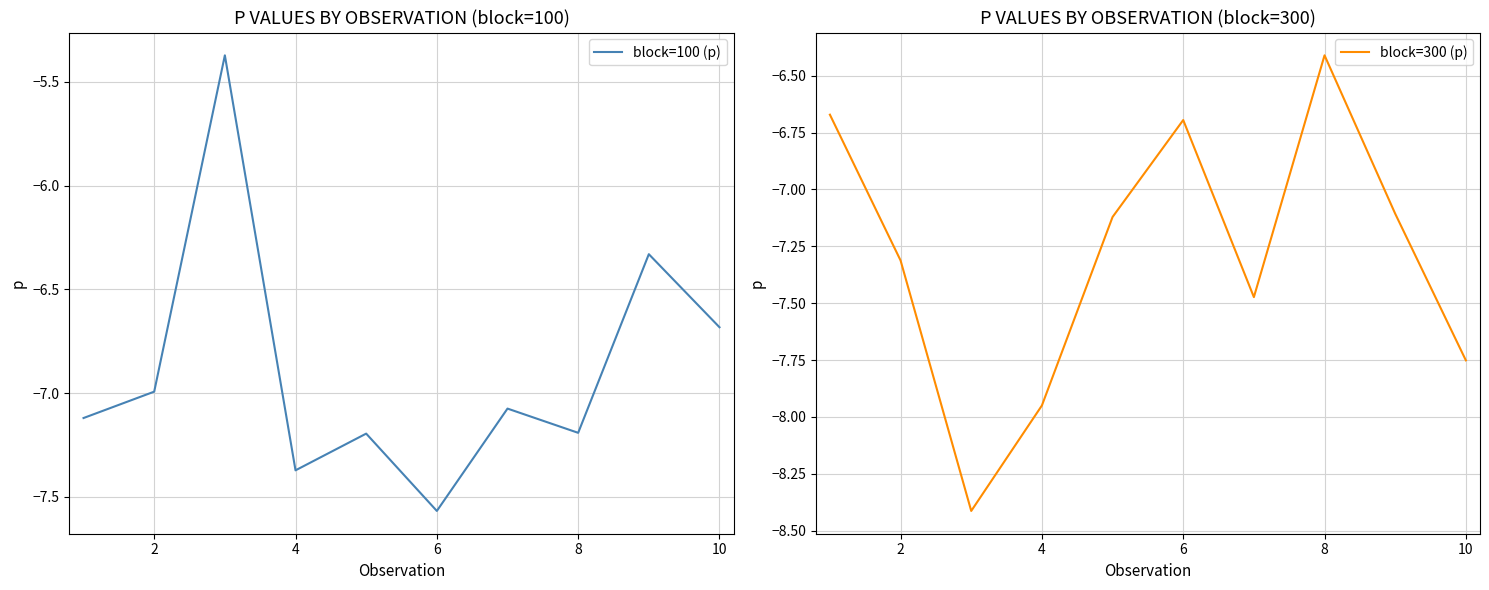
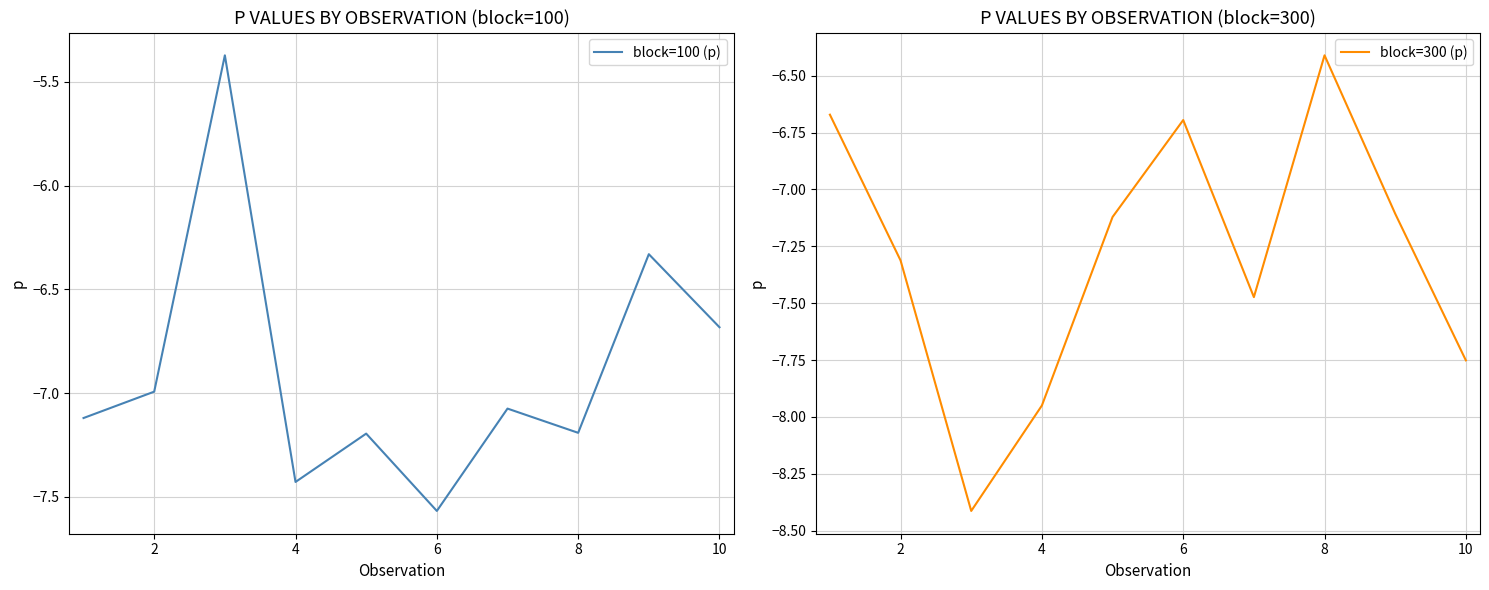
P VALUES BY OBSERVATION (block=100), 4: -7.37 -> -7.43
